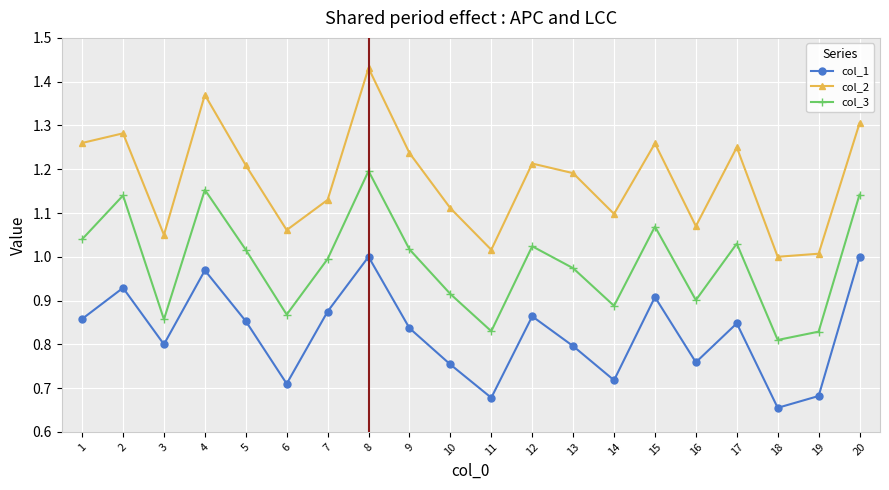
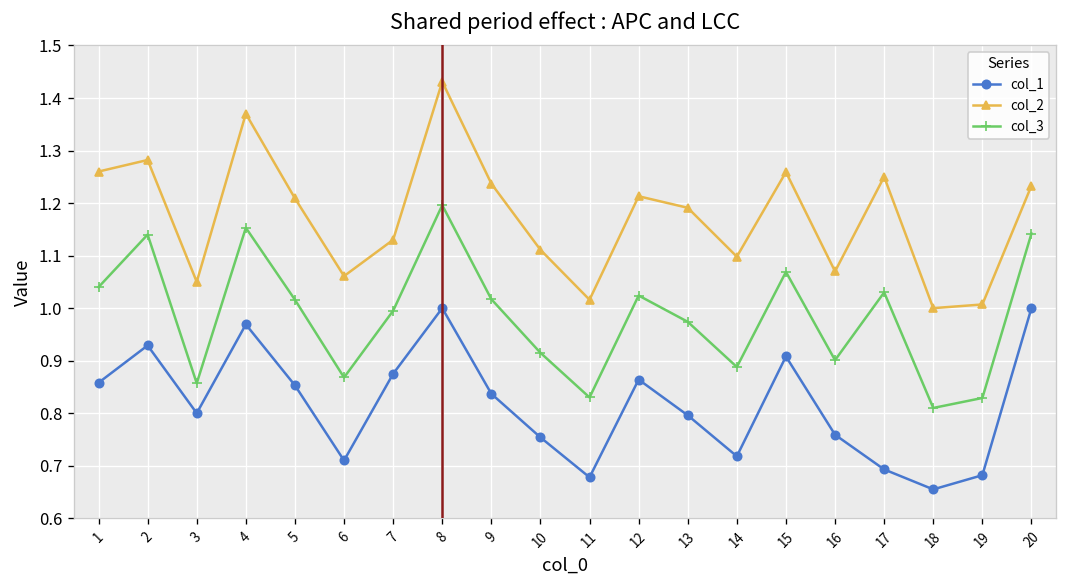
col_1, 17: 0.85 -> 0.69
col_2, 20: 1.31 -> 1.23
